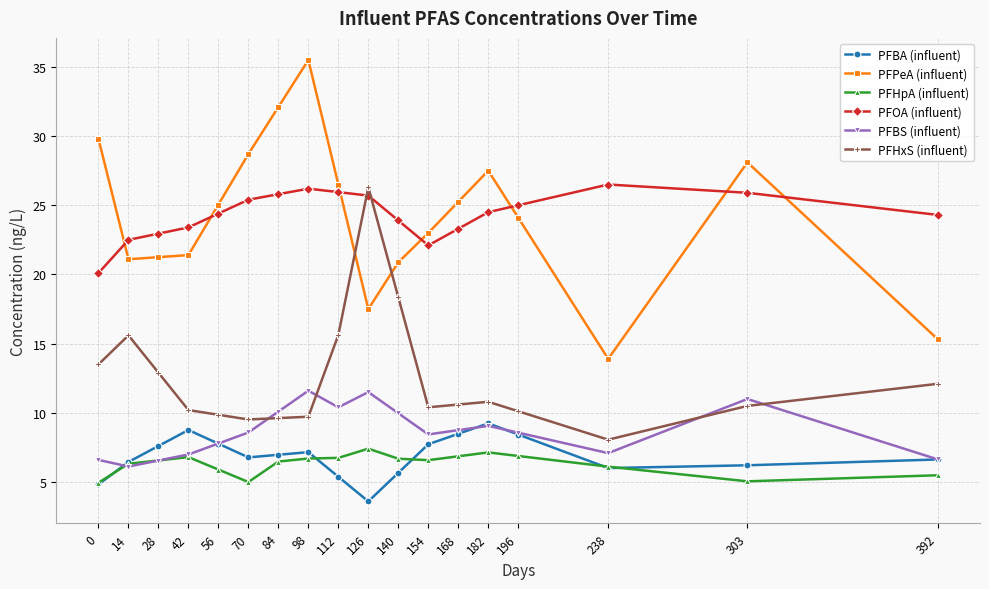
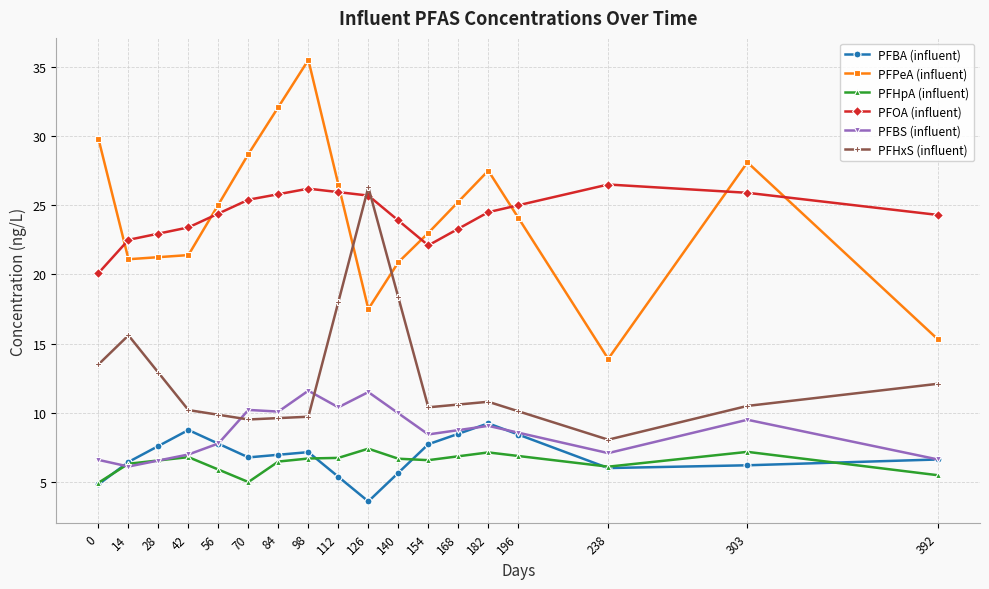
PFBS (influent), 70: 8.6 -> 10.2
PFHxS (influent), 112: 15.6 -> 18.0
PFHpA (influent), 303: 5.1 -> 7.2
PFBS (influent), 303: 11.0 -> 9.5
